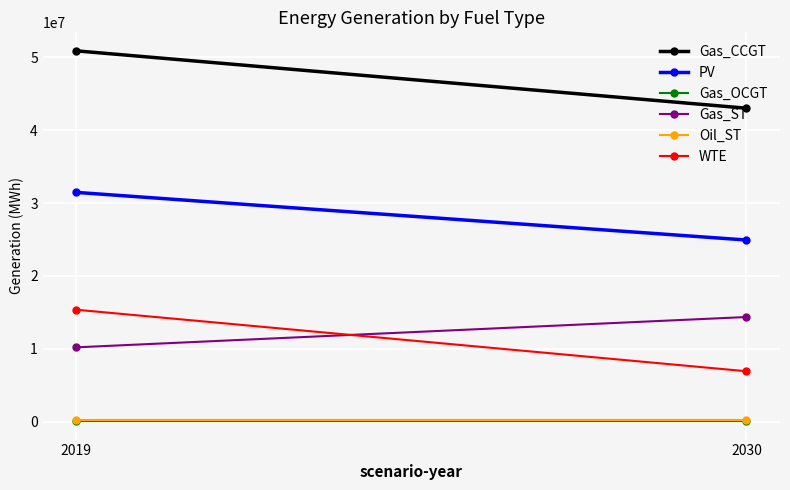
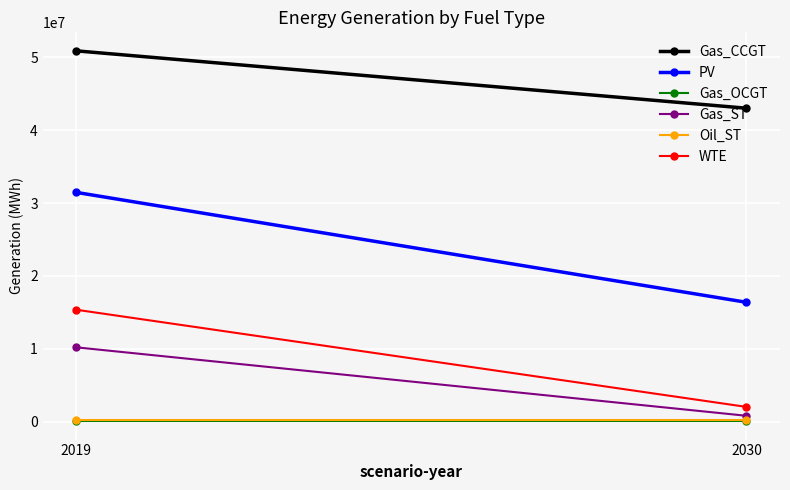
PV, 2030: 25000000 -> 16000000
Gas_ST, 2030: 14000000 -> 1000000
WTE, 2030: 7000000 -> 2000000
